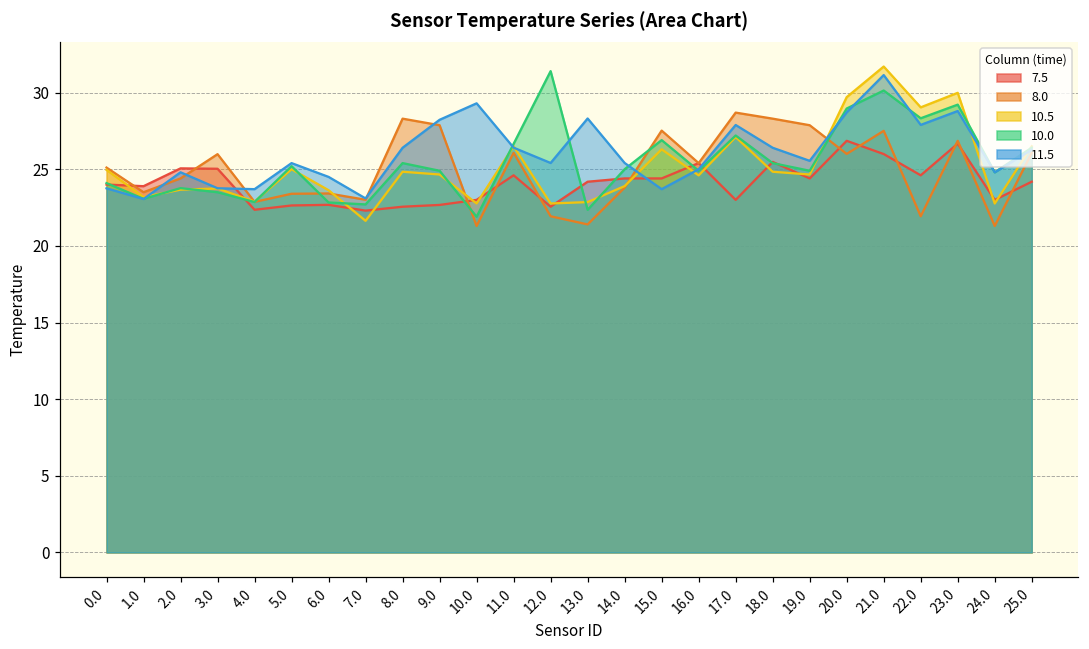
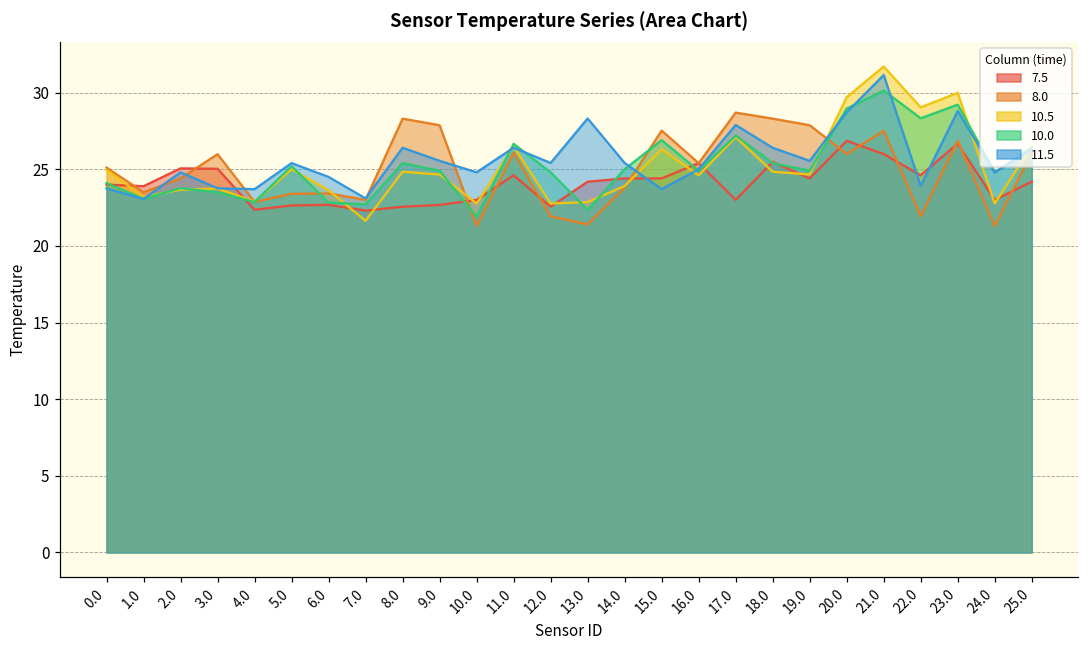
11.5, 9.0: 28.2 -> 25.5
11.5, 10.0: 29.3 -> 24.8
10.0, 12.0: 31.4 -> 24.8
11.5, 22.0: 27.9 -> 23.9
